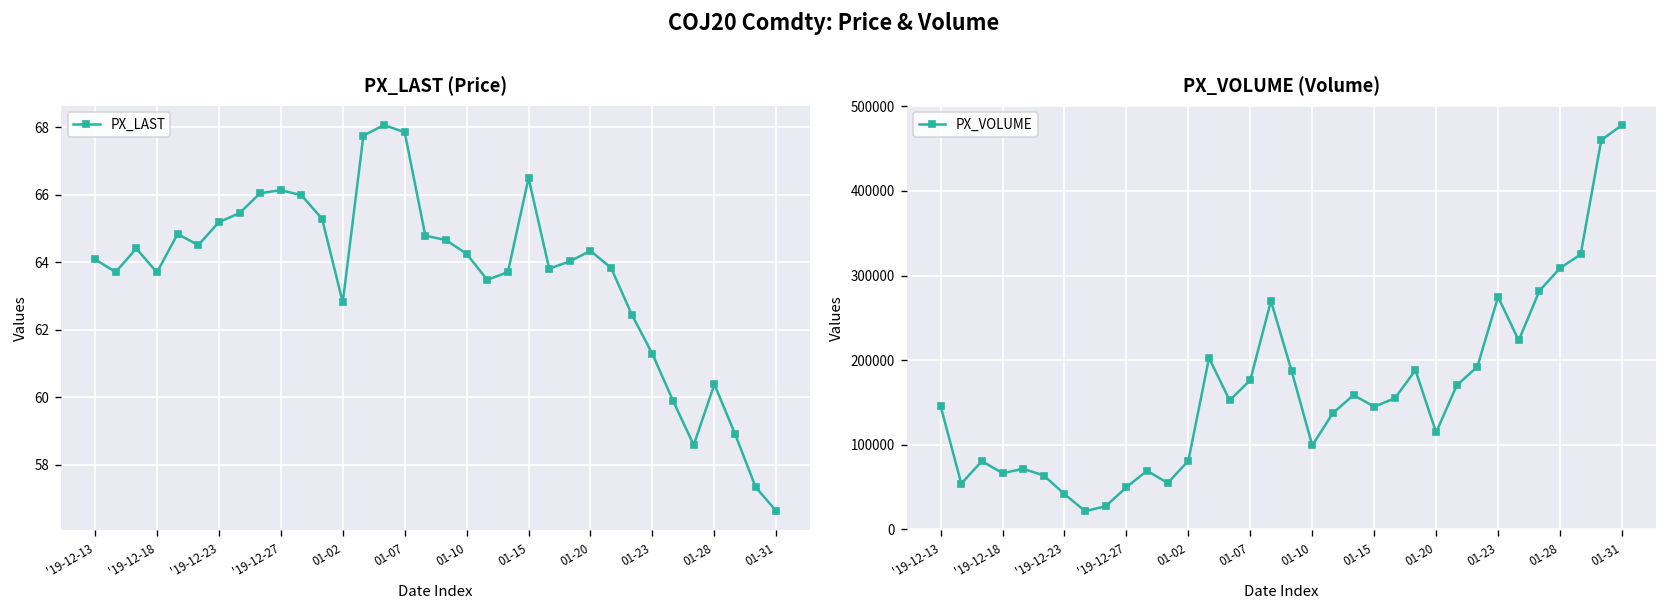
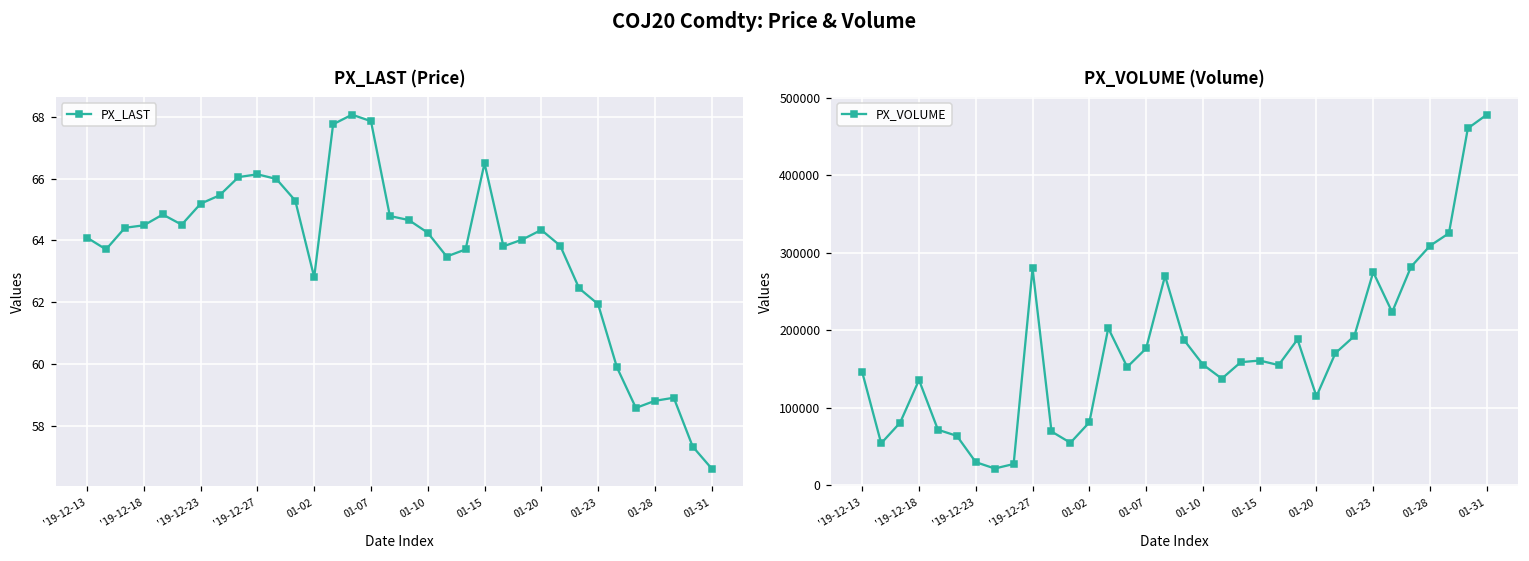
PX_LAST (Price), '19-12-18: 63.7 -> 64.5
PX_LAST (Price), 01-23: 61.3 -> 61.9
PX_LAST (Price), 01-28: 60.4 -> 58.8
PX_VOLUME (Volume), '19-12-18: 70000 -> 140000
PX_VOLUME (Volume), '19-12-23: 40000 -> 30000
PX_VOLUME (Volume), '19-12-27: 50000 -> 280000
PX_VOLUME (Volume), 01-10: 100000 -> 160000
PX_VOLUME (Volume), 01-15: 150000 -> 160000
